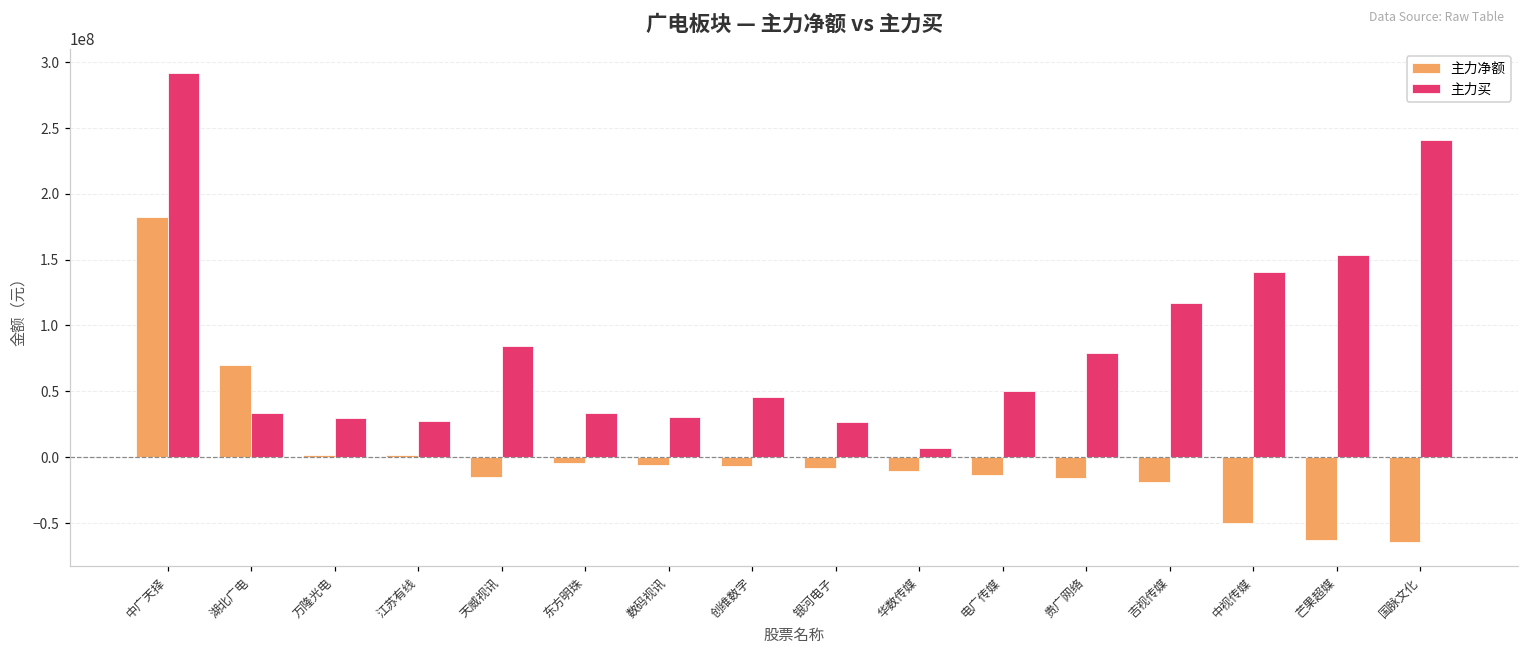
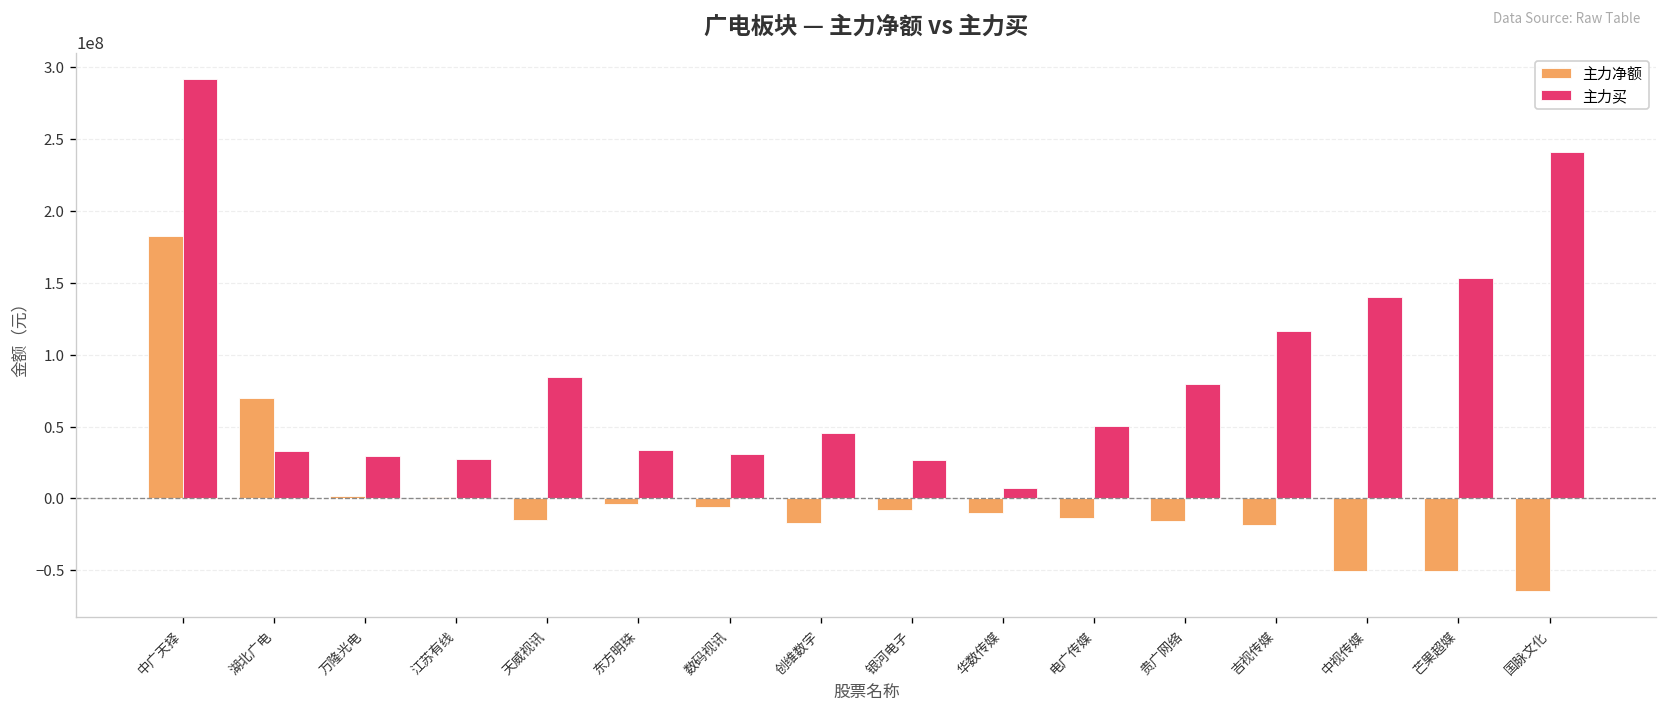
主力净额, 创维数字: -7000000 -> -17000000
主力净额, 芒果超媒: -63000000 -> -50000000
